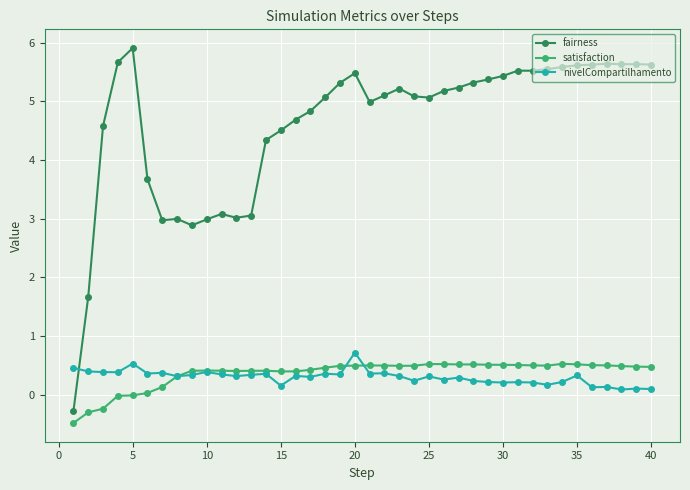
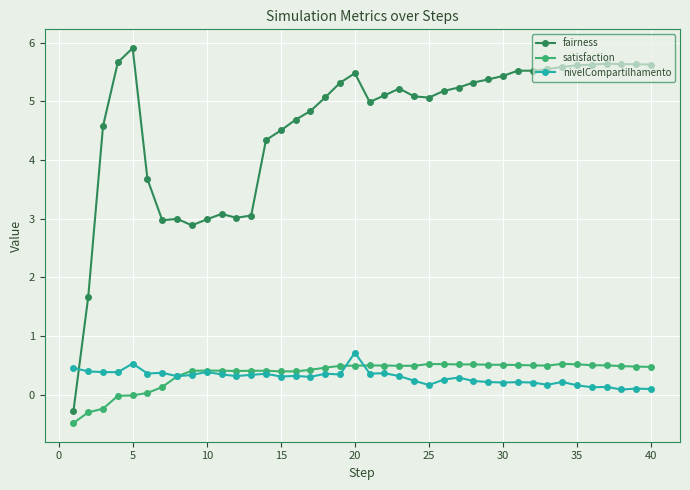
nivelCompartilhamento, 15: 0.2 -> 0.3
nivelCompartilhamento, 25: 0.3 -> 0.2
nivelCompartilhamento, 35: 0.3 -> 0.2
